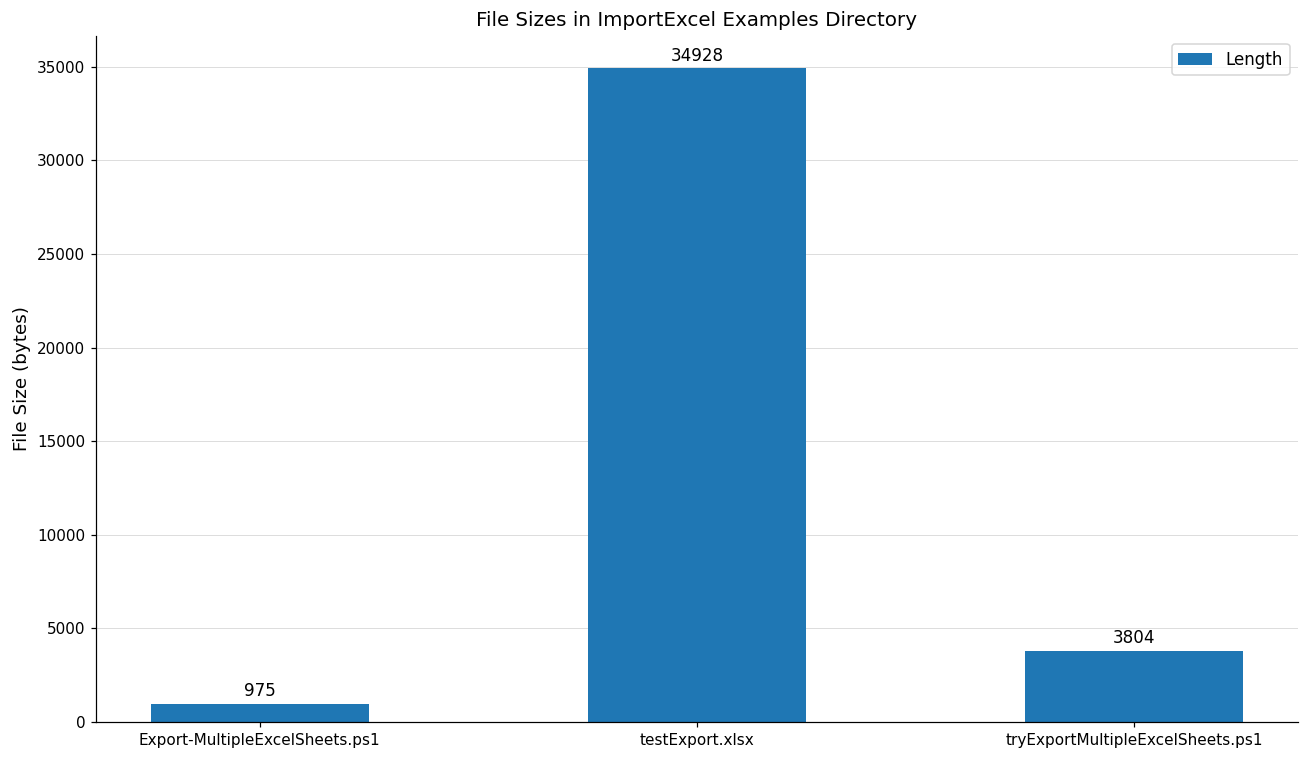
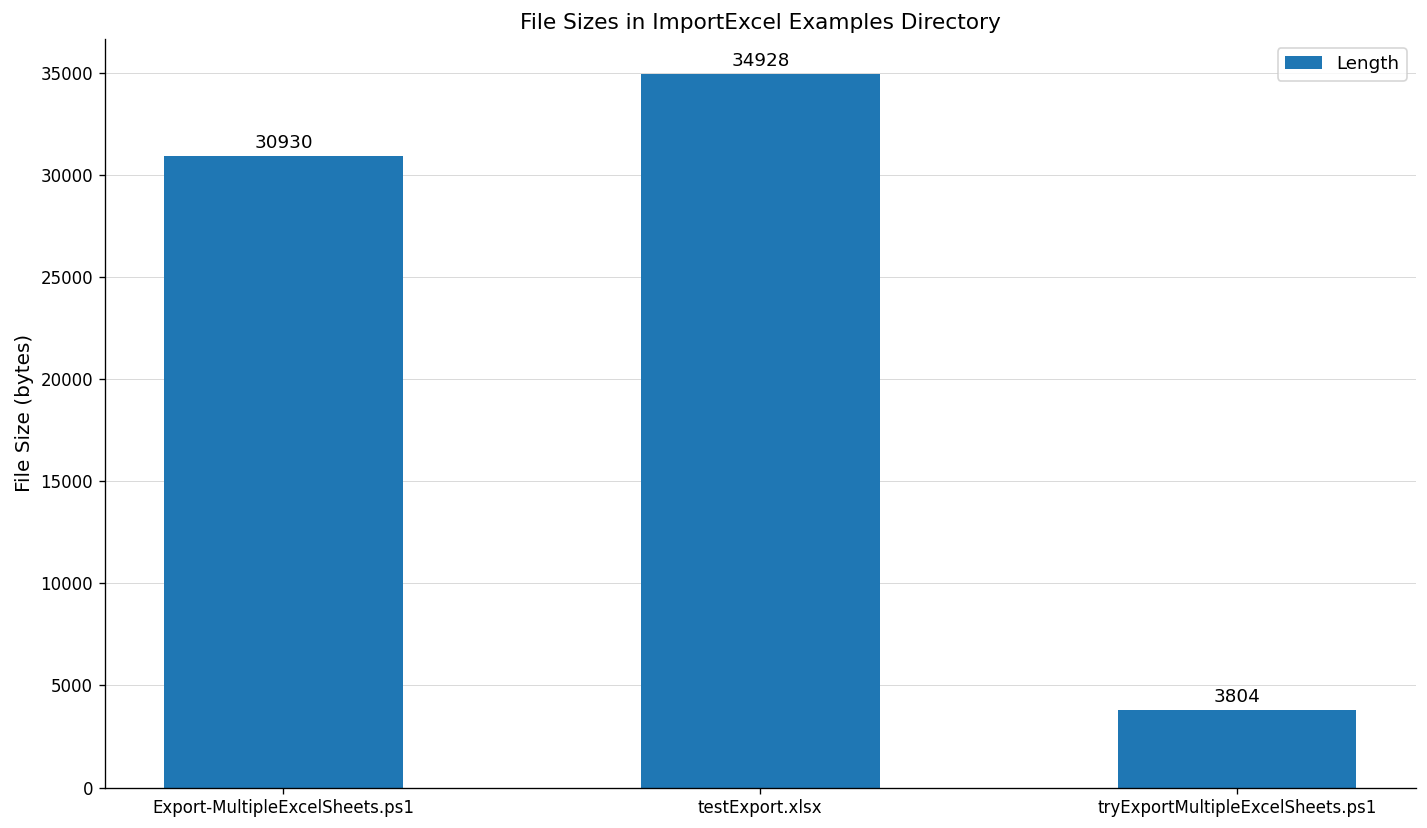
Export-MultipleExcelSheets.ps1: 975 -> 30930
